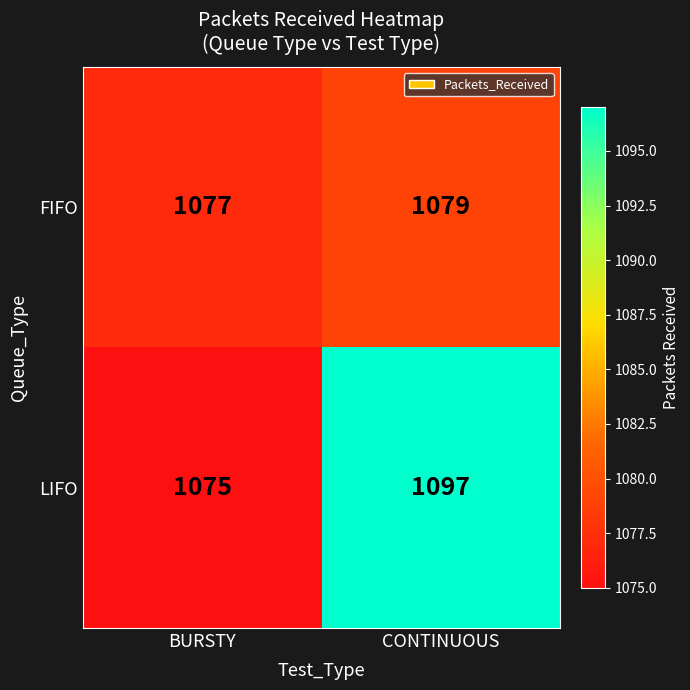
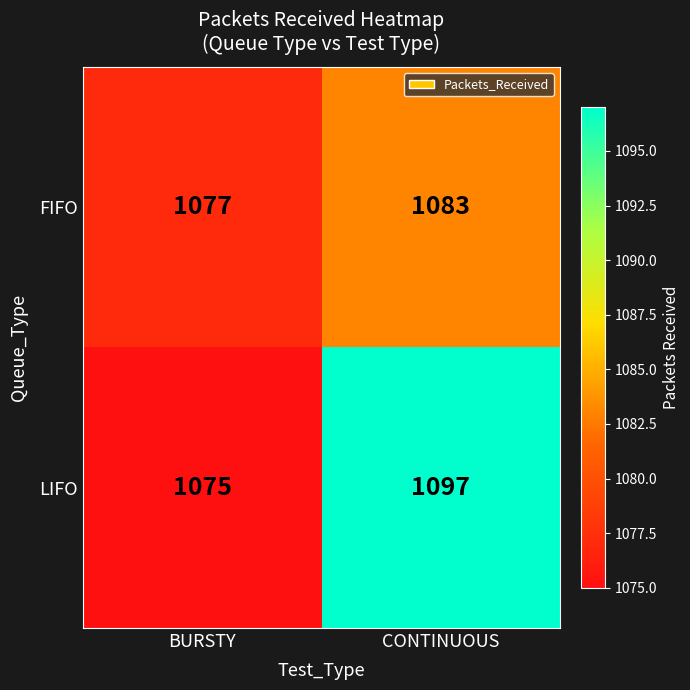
FIFO, CONTINUOUS: 1079 -> 1083
